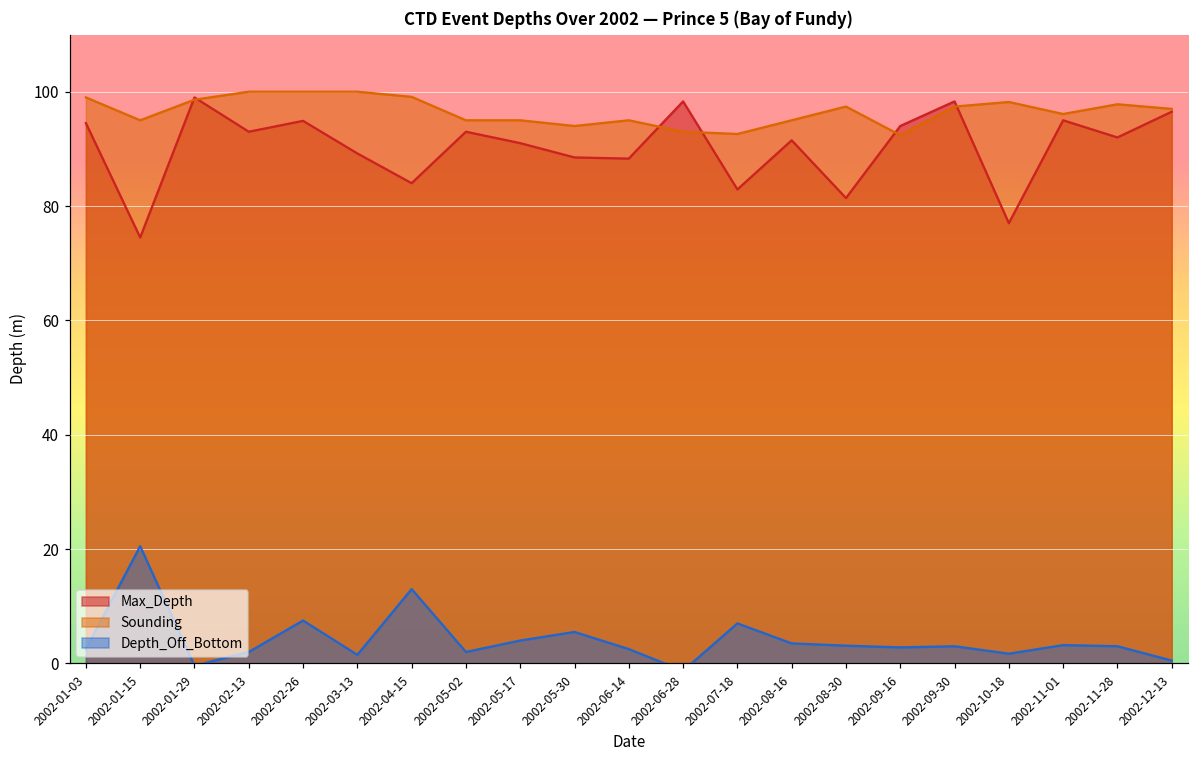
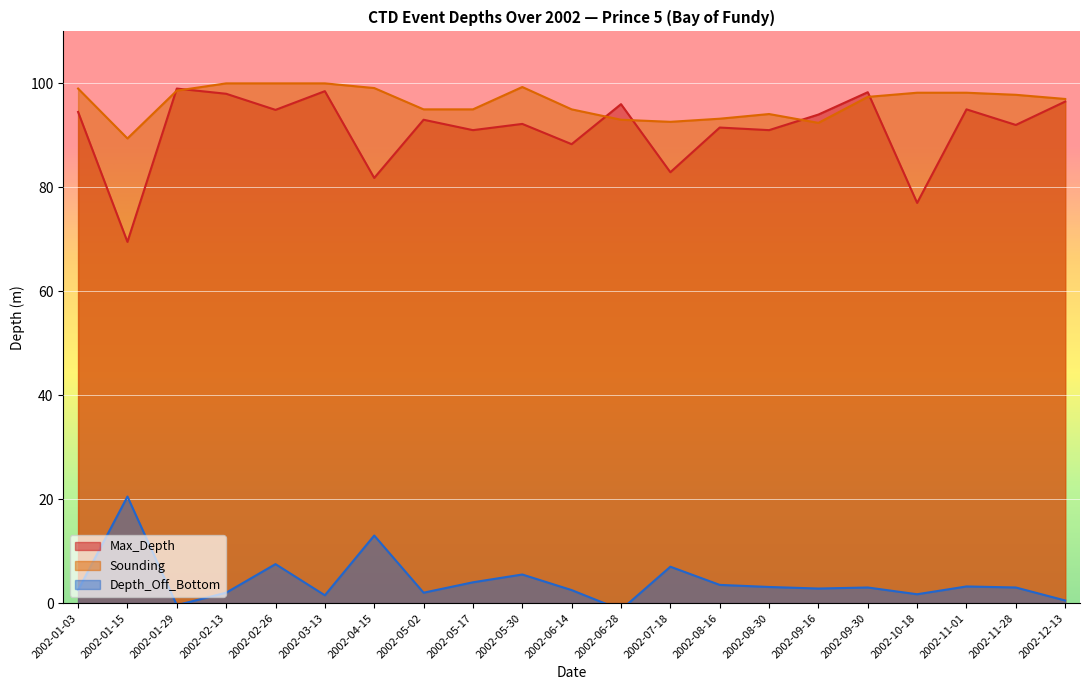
Max_Depth, 2002-01-15: 75 -> 70
Sounding, 2002-01-15: 95 -> 89
Max_Depth, 2002-02-13: 93 -> 98
Max_Depth, 2002-03-13: 89 -> 99
Max_Depth, 2002-04-15: 84 -> 82
Max_Depth, 2002-05-30: 89 -> 92
Sounding, 2002-05-30: 94 -> 99
Max_Depth, 2002-06-28: 98 -> 96
Sounding, 2002-08-16: 95 -> 93
Max_Depth, 2002-08-30: 81 -> 91
Sounding, 2002-08-30: 97 -> 94
Sounding, 2002-11-01: 96 -> 98
